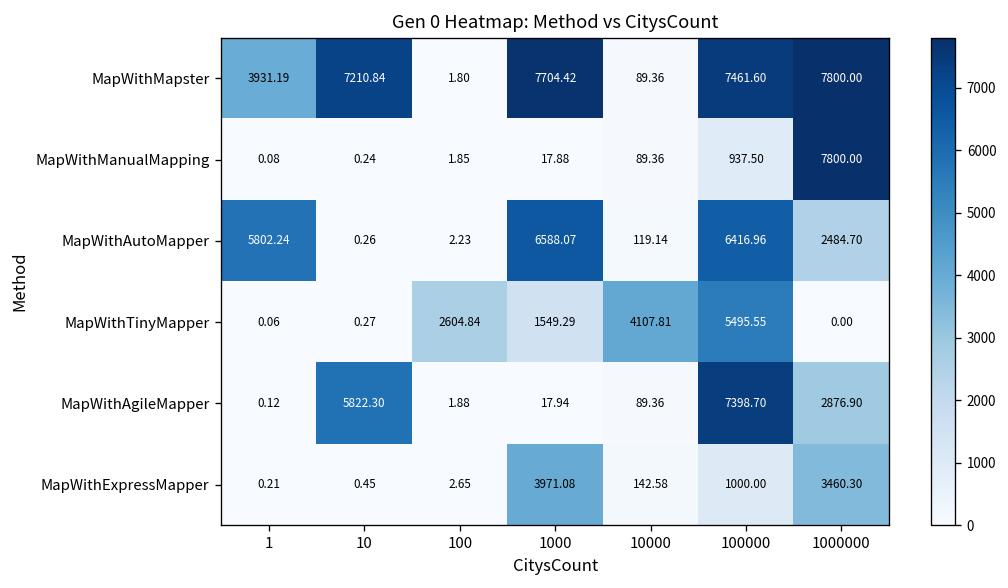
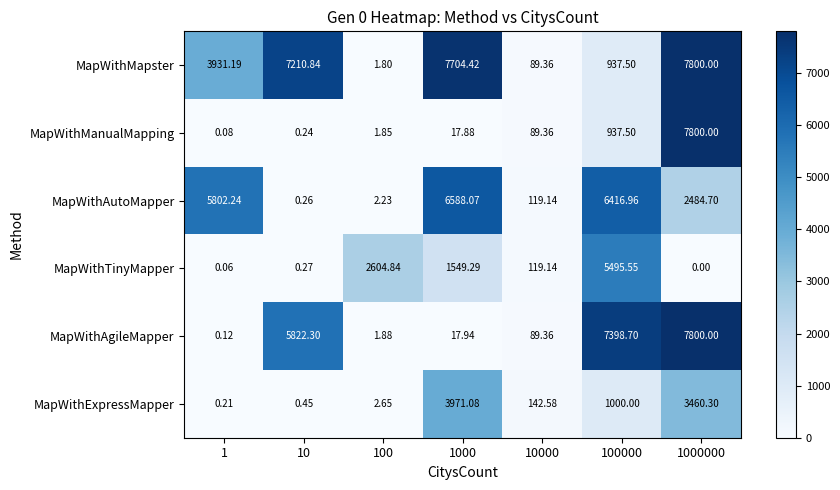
MapWithMapster, 100000: 7461.60 -> 937.50
MapWithTinyMapper, 10000: 4107.81 -> 119.14
MapWithAgileMapper, 1000000: 2876.90 -> 7800.00
